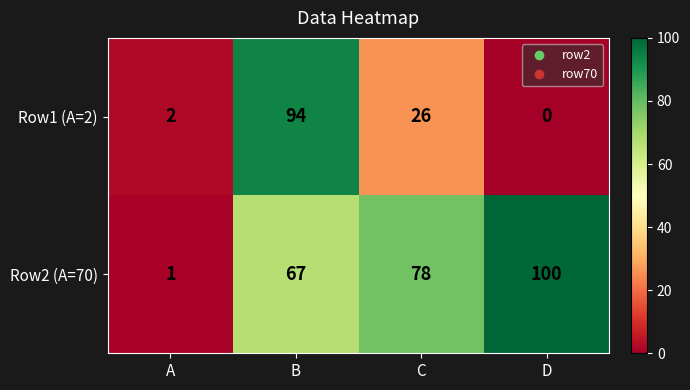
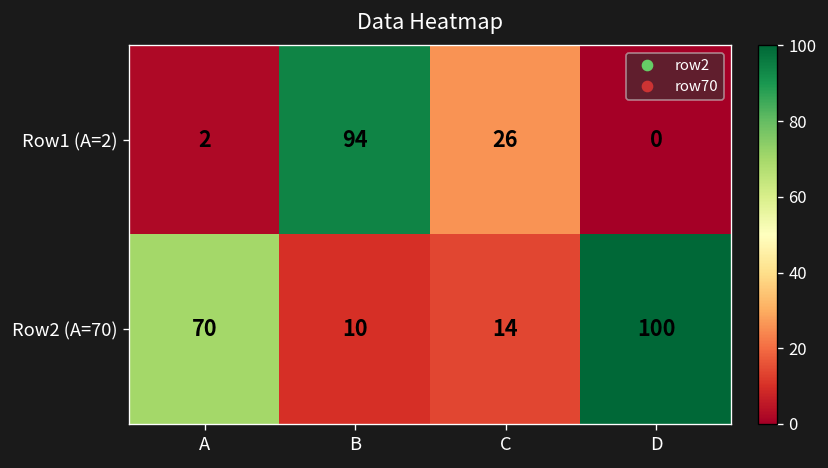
Row2 (A=70), A: 1 -> 70
Row2 (A=70), B: 67 -> 10
Row2 (A=70), C: 78 -> 14
